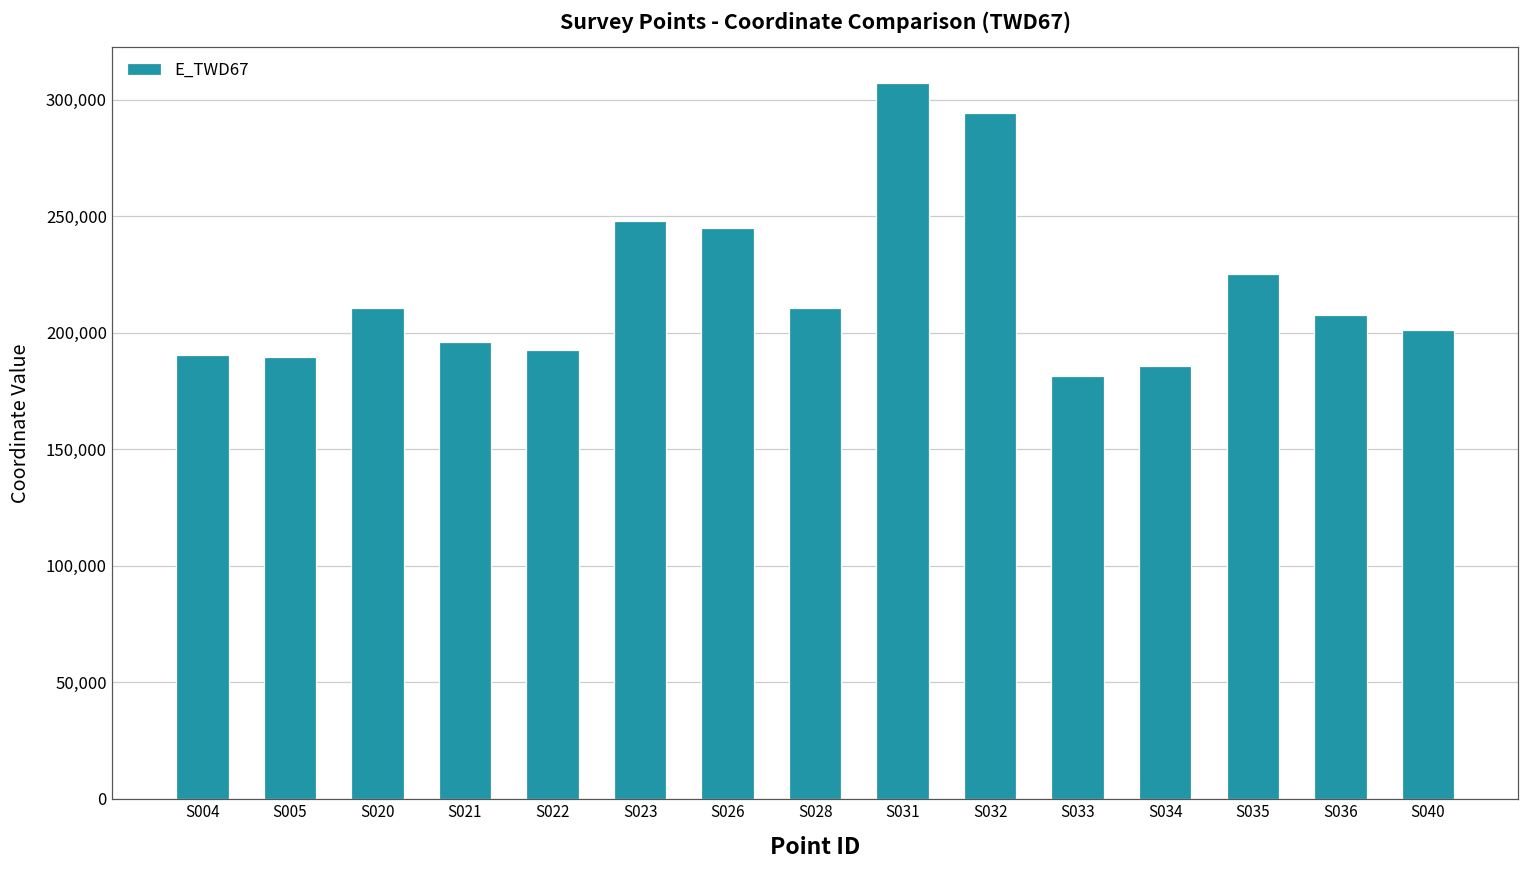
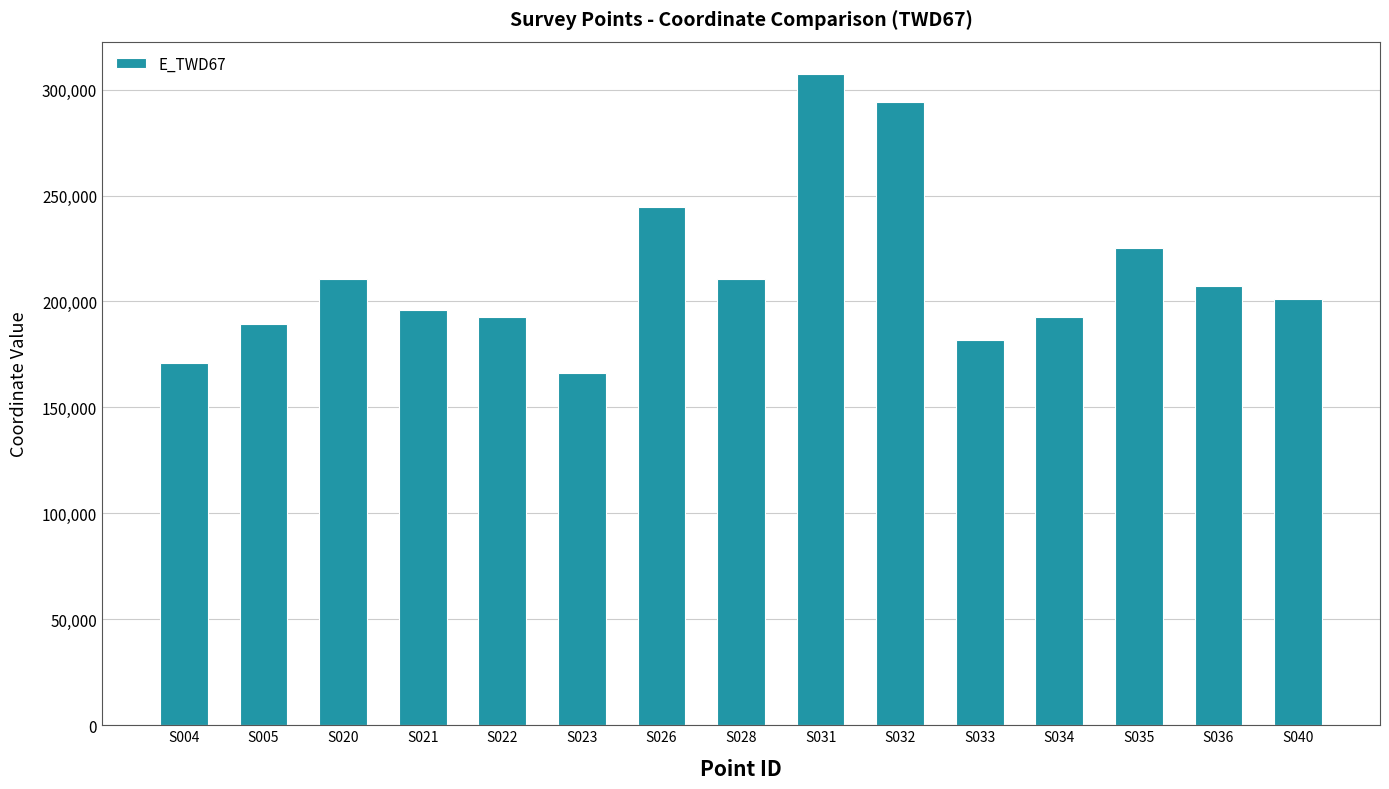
S004: 190,000 -> 171,000
S023: 248,000 -> 166,000
S034: 186,000 -> 193,000
